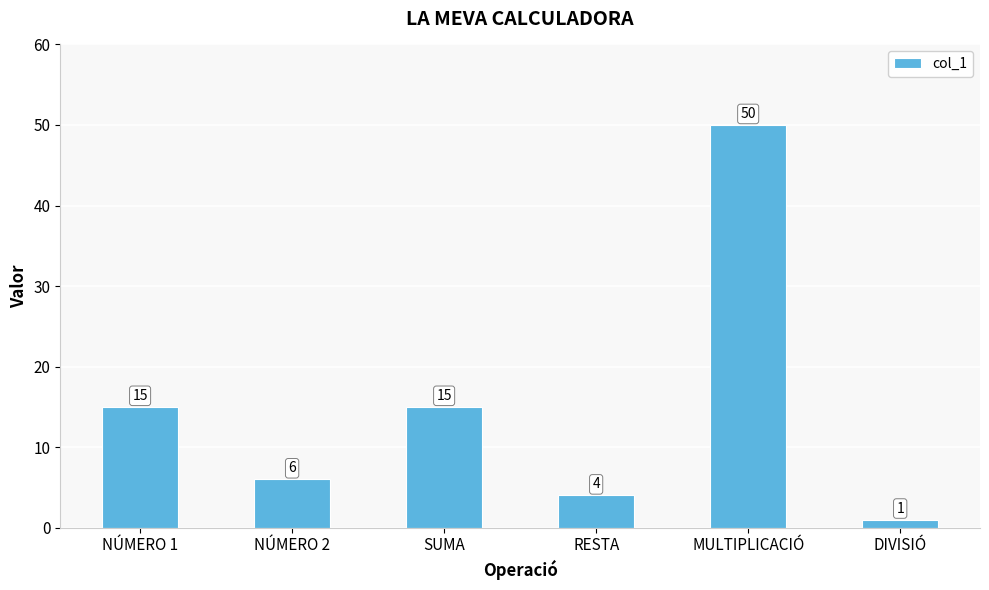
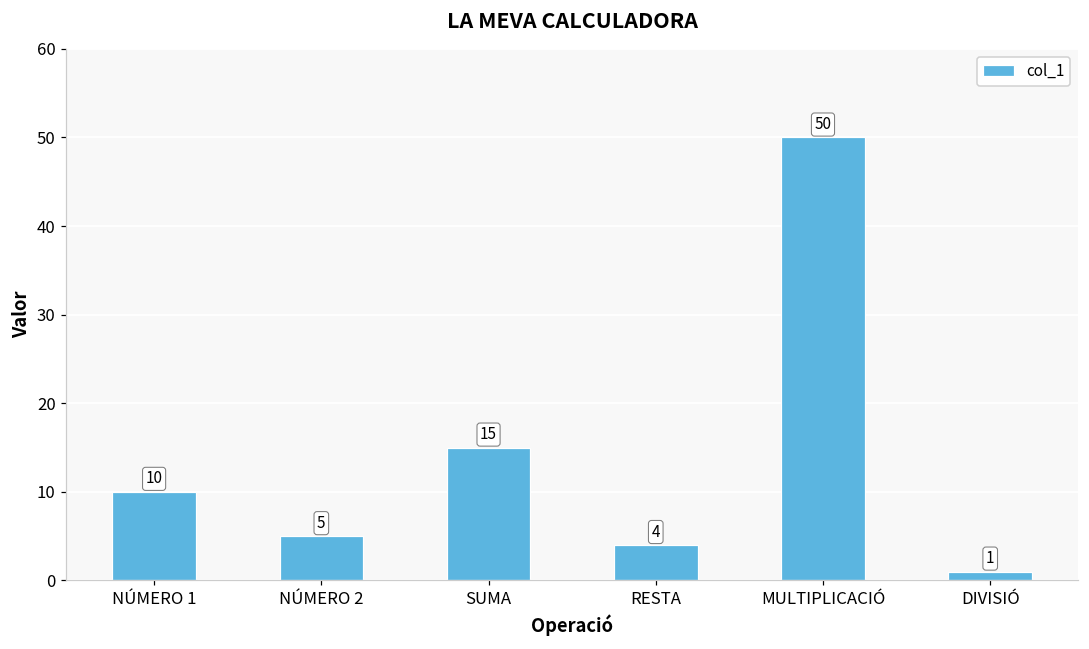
NÚMERO 1: 15 -> 10
NÚMERO 2: 6 -> 5
